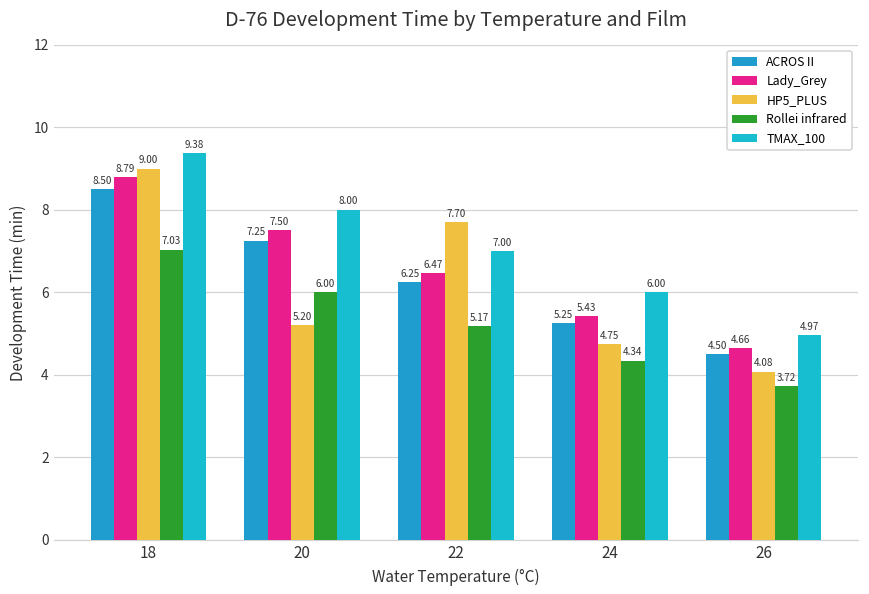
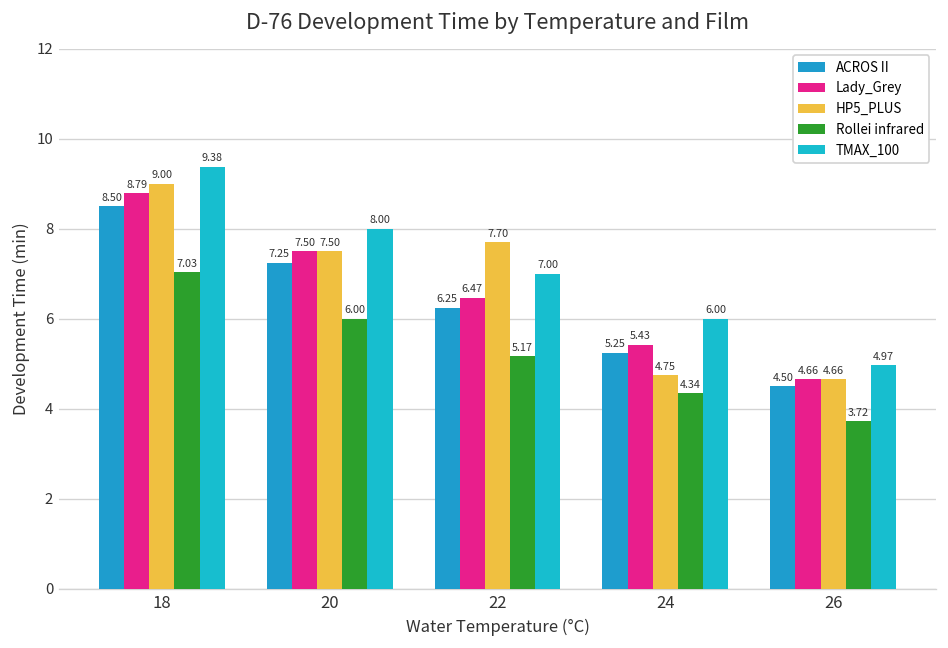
HP5_PLUS, 20: 5.20 -> 7.50
HP5_PLUS, 26: 4.08 -> 4.66
